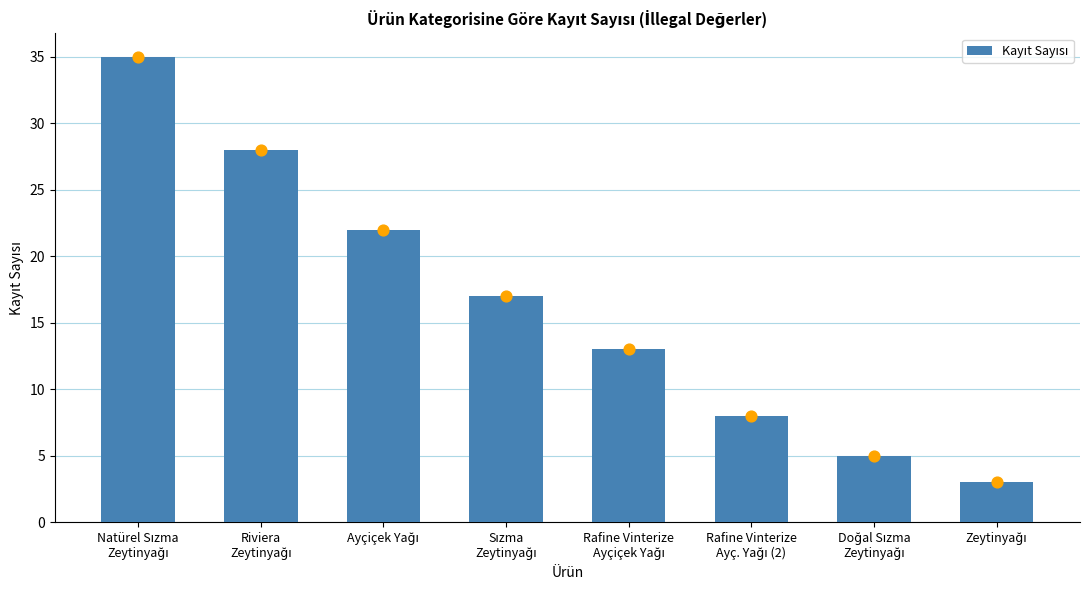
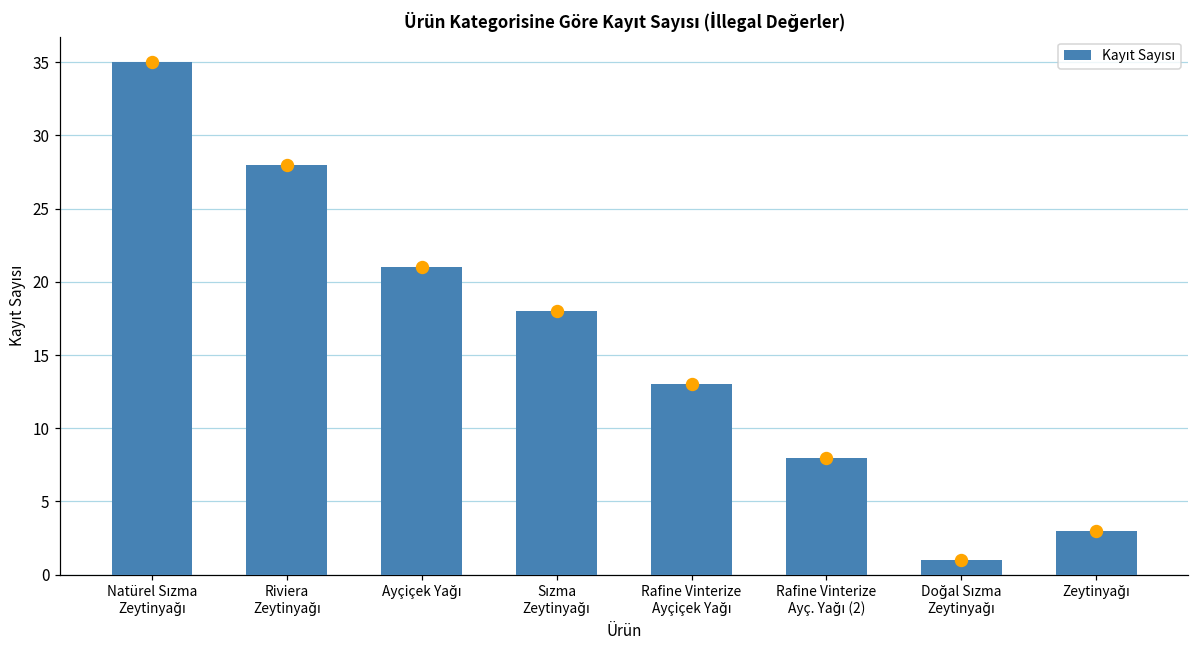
Kayıt Sayısı, Ayçiçek Yağı: 22 -> 21
Kayıt Sayısı, Sızma Zeytinyağı: 17 -> 18
Kayıt Sayısı, Doğal Sızma Zeytinyağı: 5 -> 1
